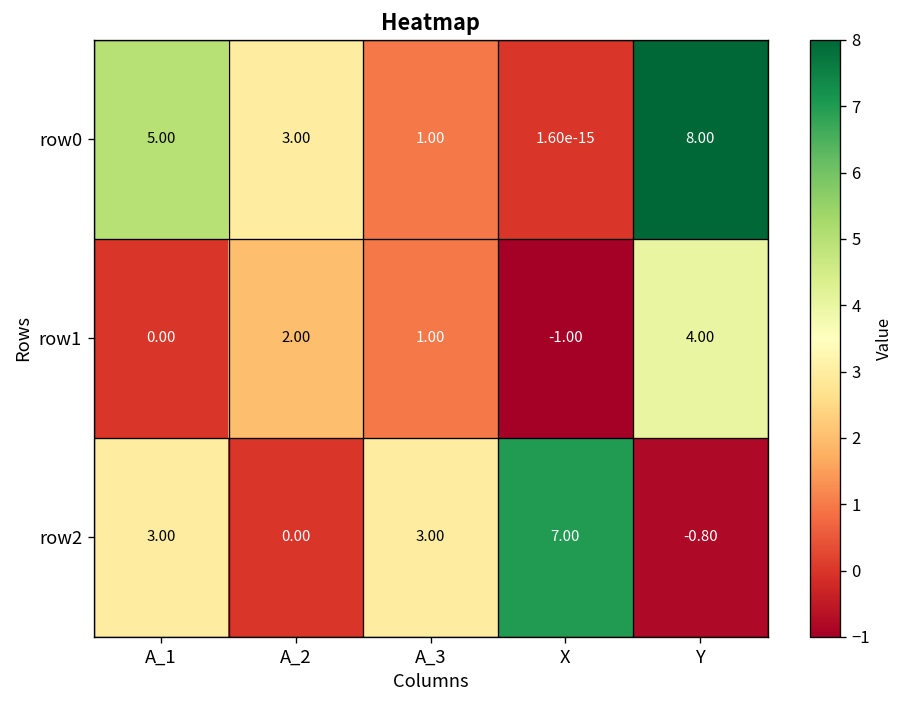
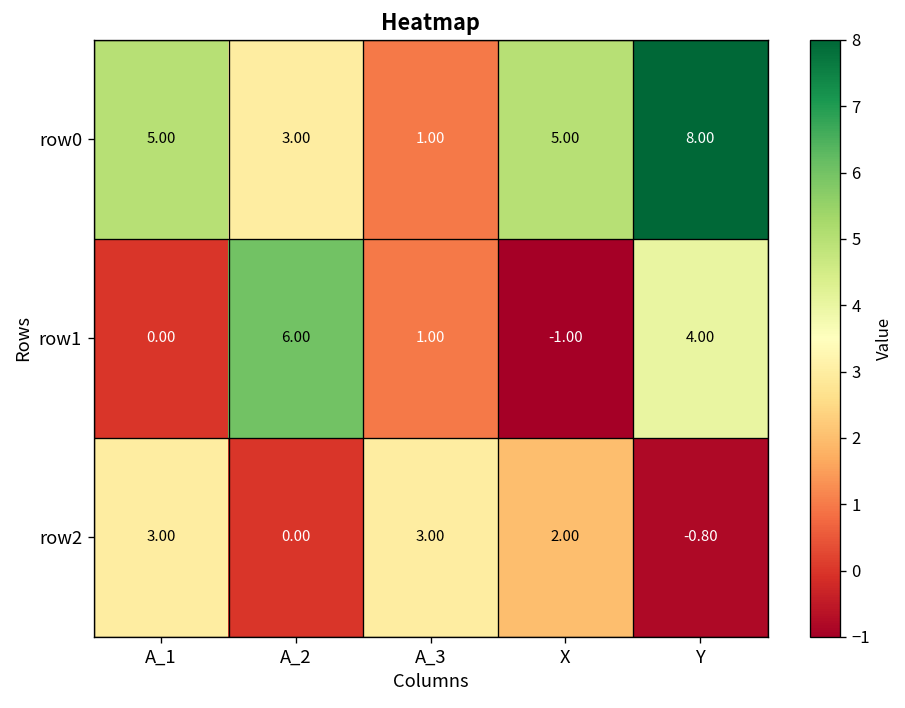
row0, X: 1.60e-15 -> 5.00
row1, A_2: 2.00 -> 6.00
row2, X: 7.00 -> 2.00
